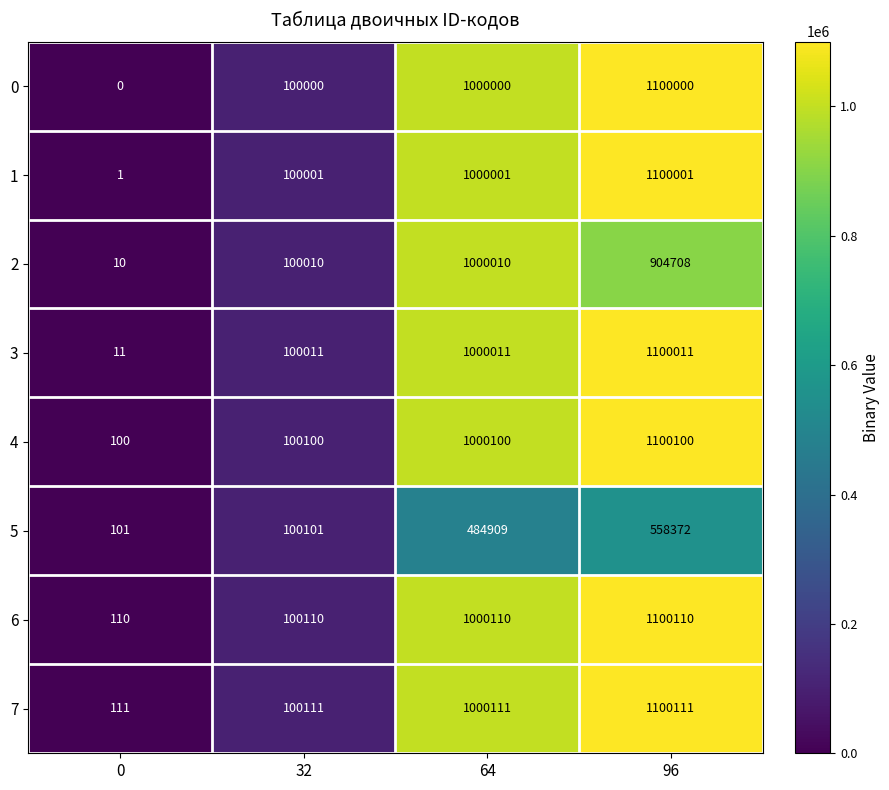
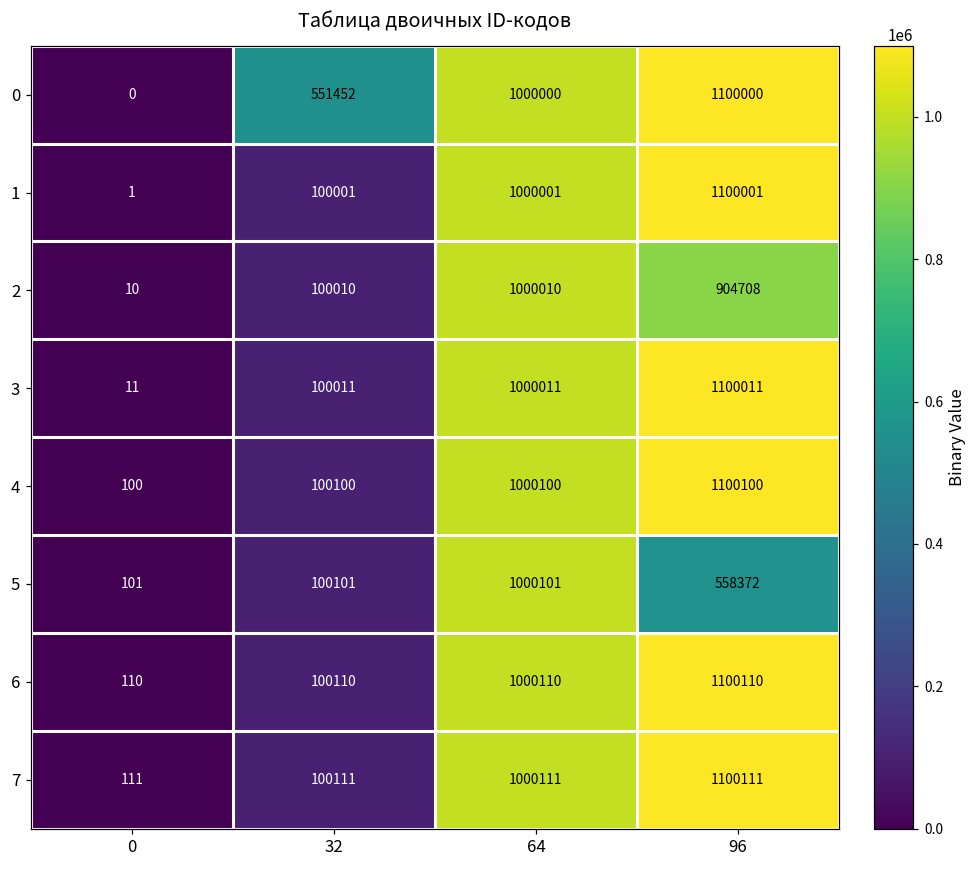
0, 32: 100000 -> 551452
5, 64: 484909 -> 1000101
